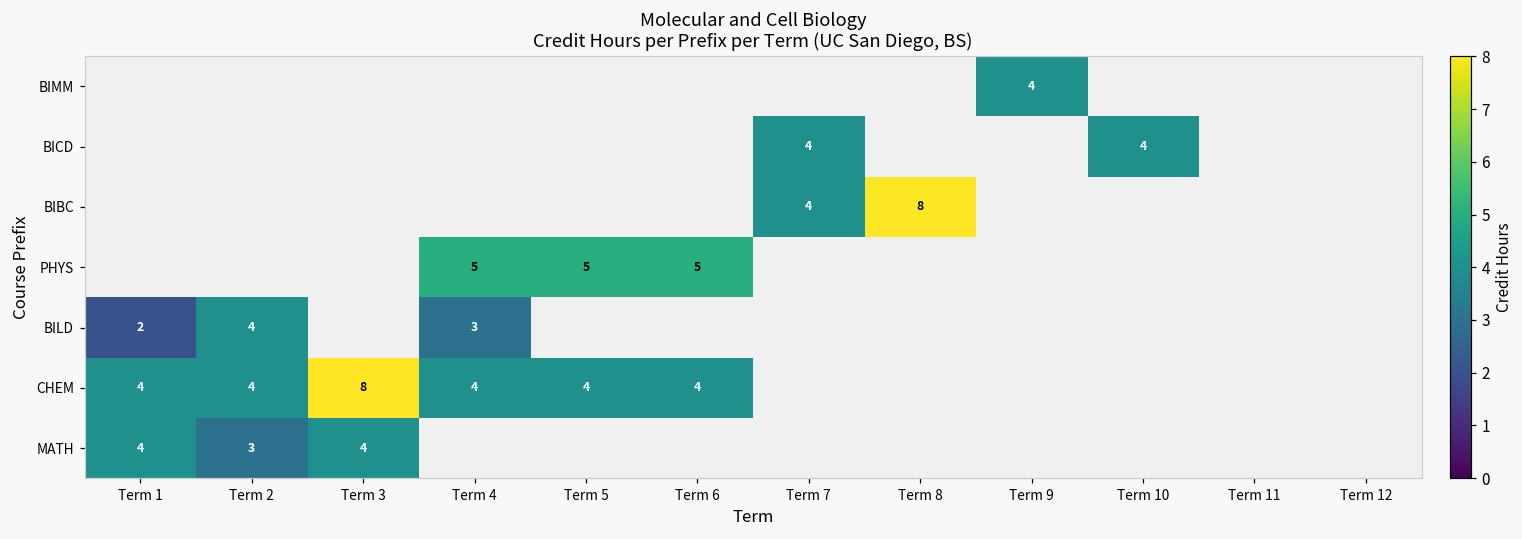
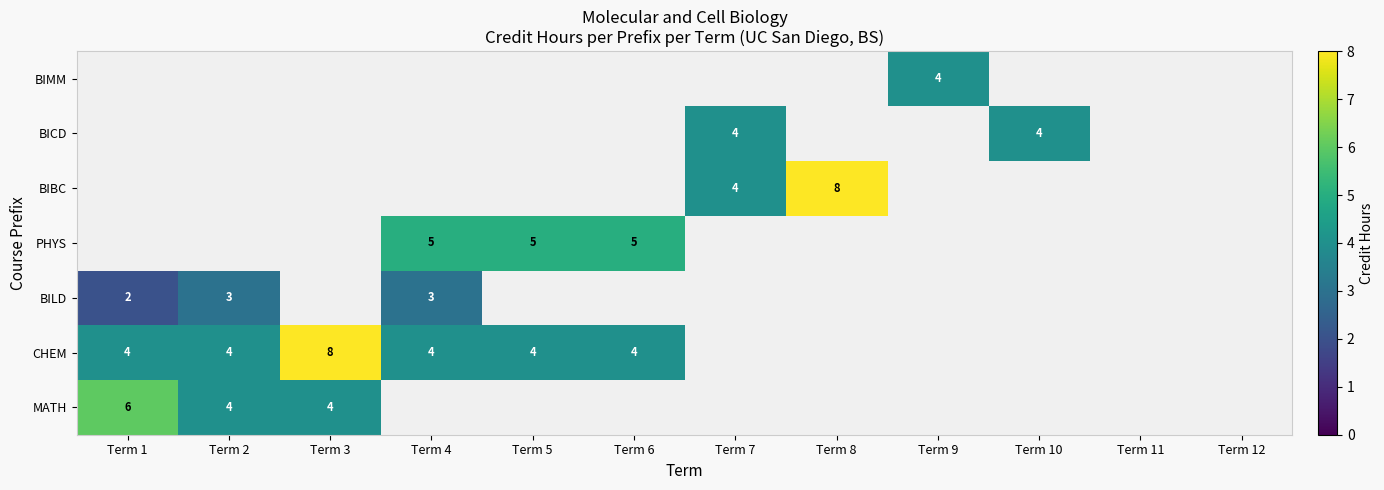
BILD, Term 2: 4 -> 3
MATH, Term 1: 4 -> 6
MATH, Term 2: 3 -> 4
